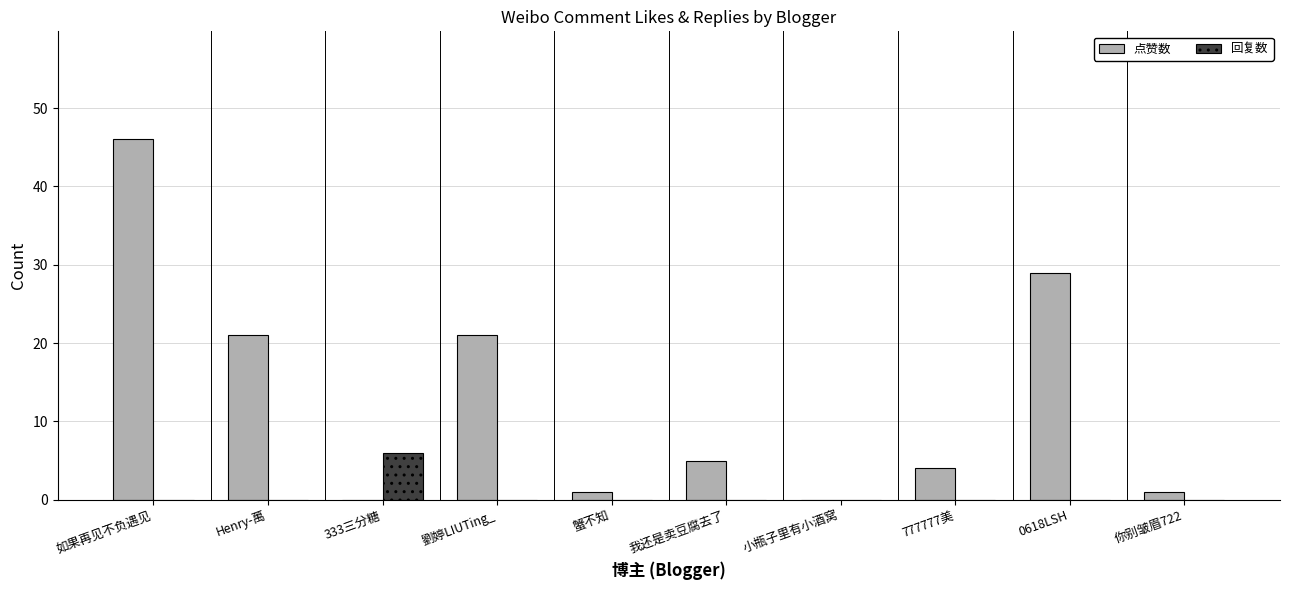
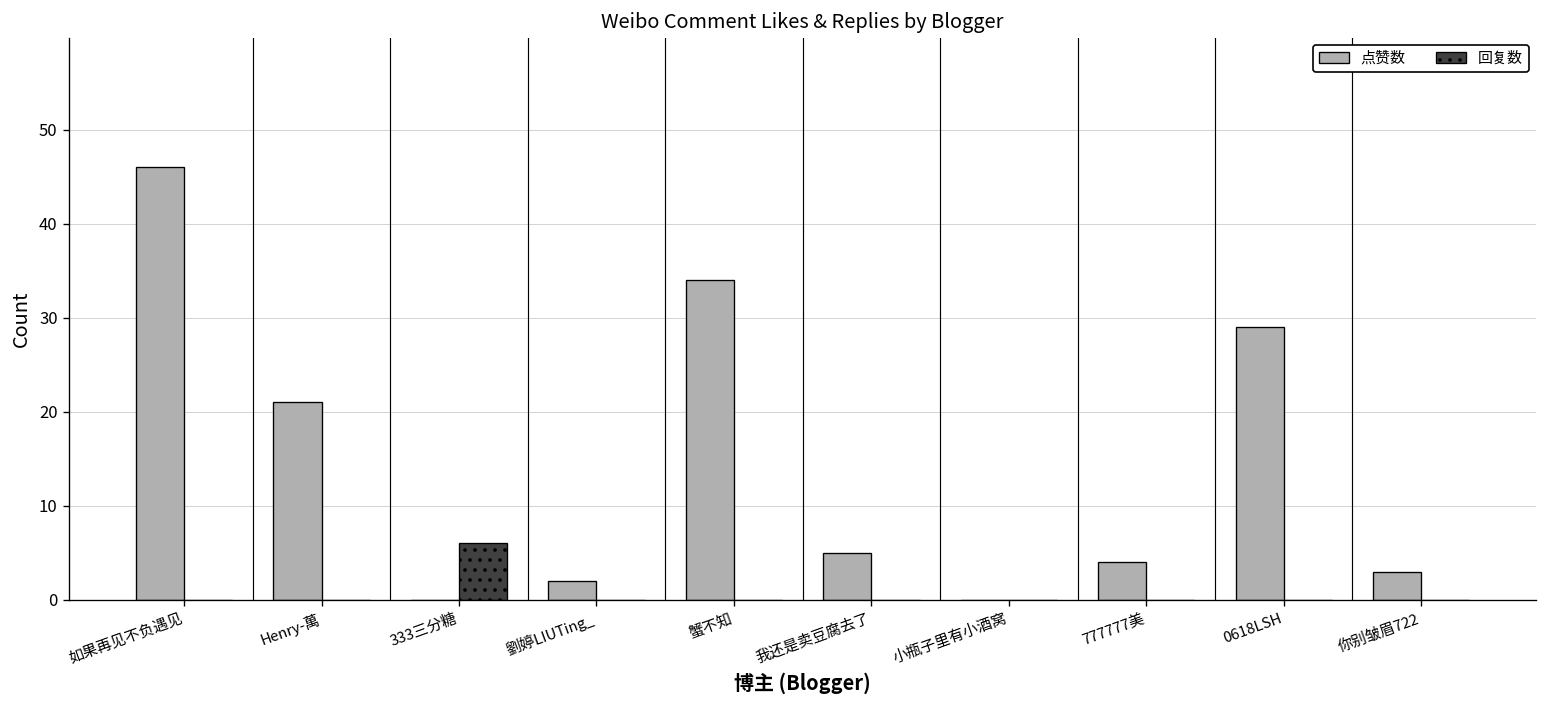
点赞数, 劉婷LIUTing_: 21 -> 2
点赞数, 蟹不知: 1 -> 34
点赞数, 你别皱眉722: 1 -> 3
